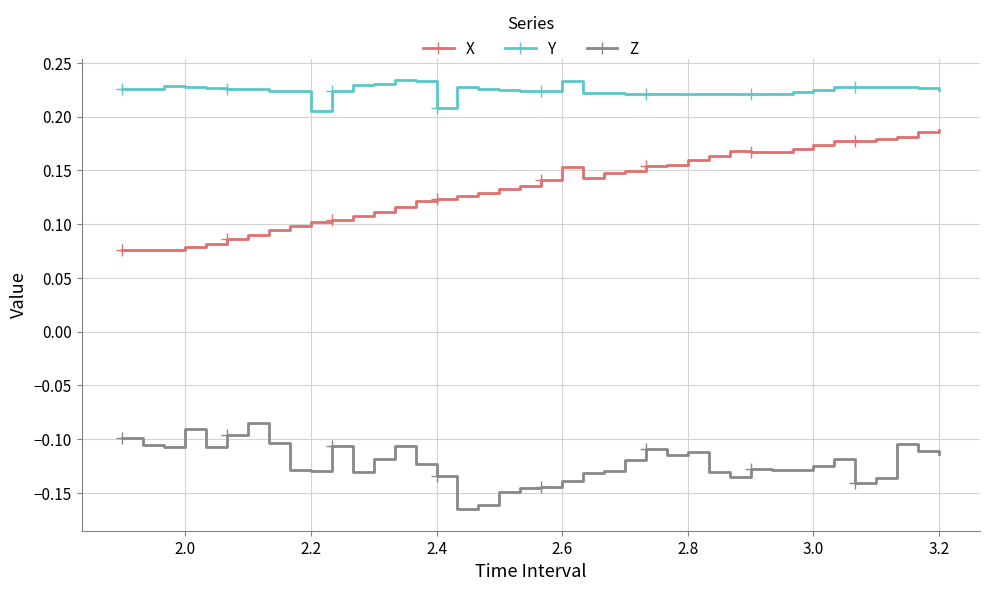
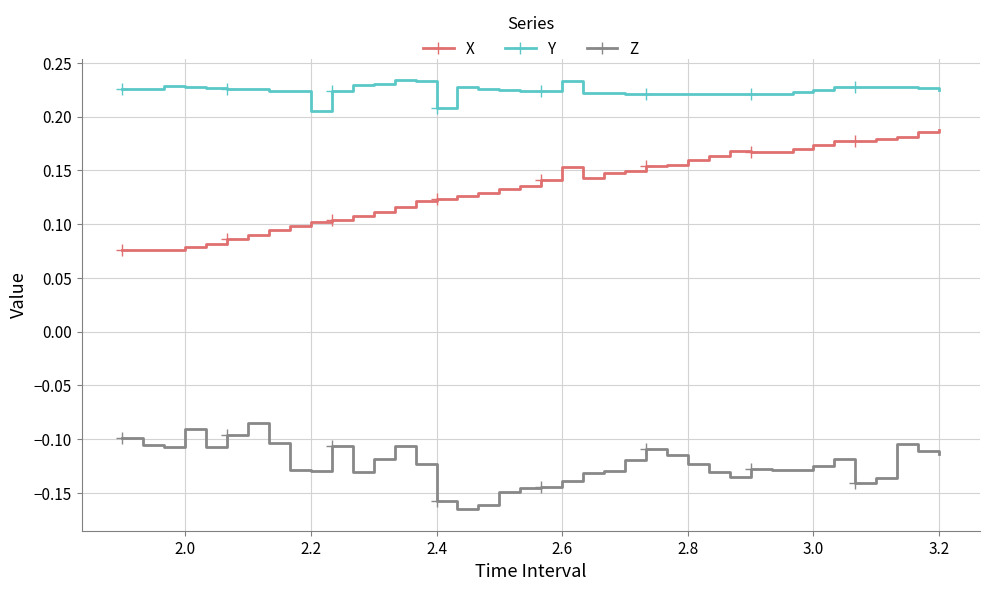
Z, 2.4: -0.134 -> -0.158
Z, 2.8: -0.112 -> -0.123
